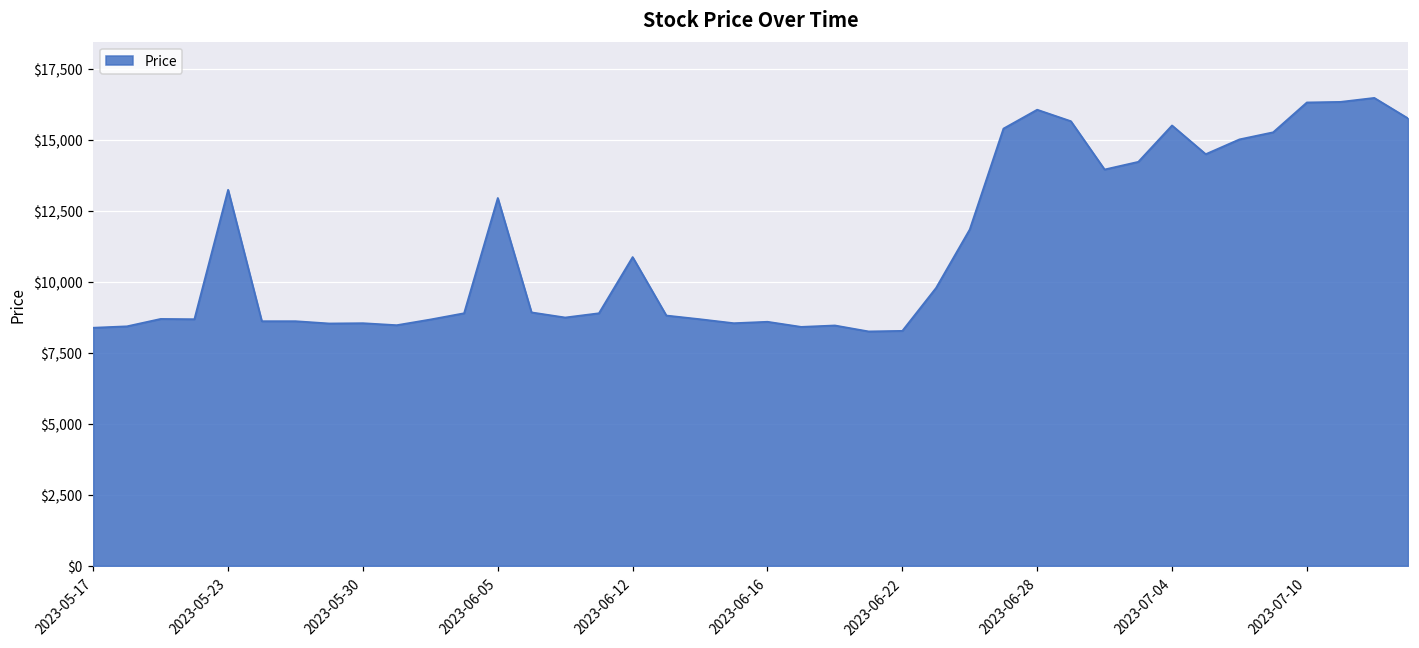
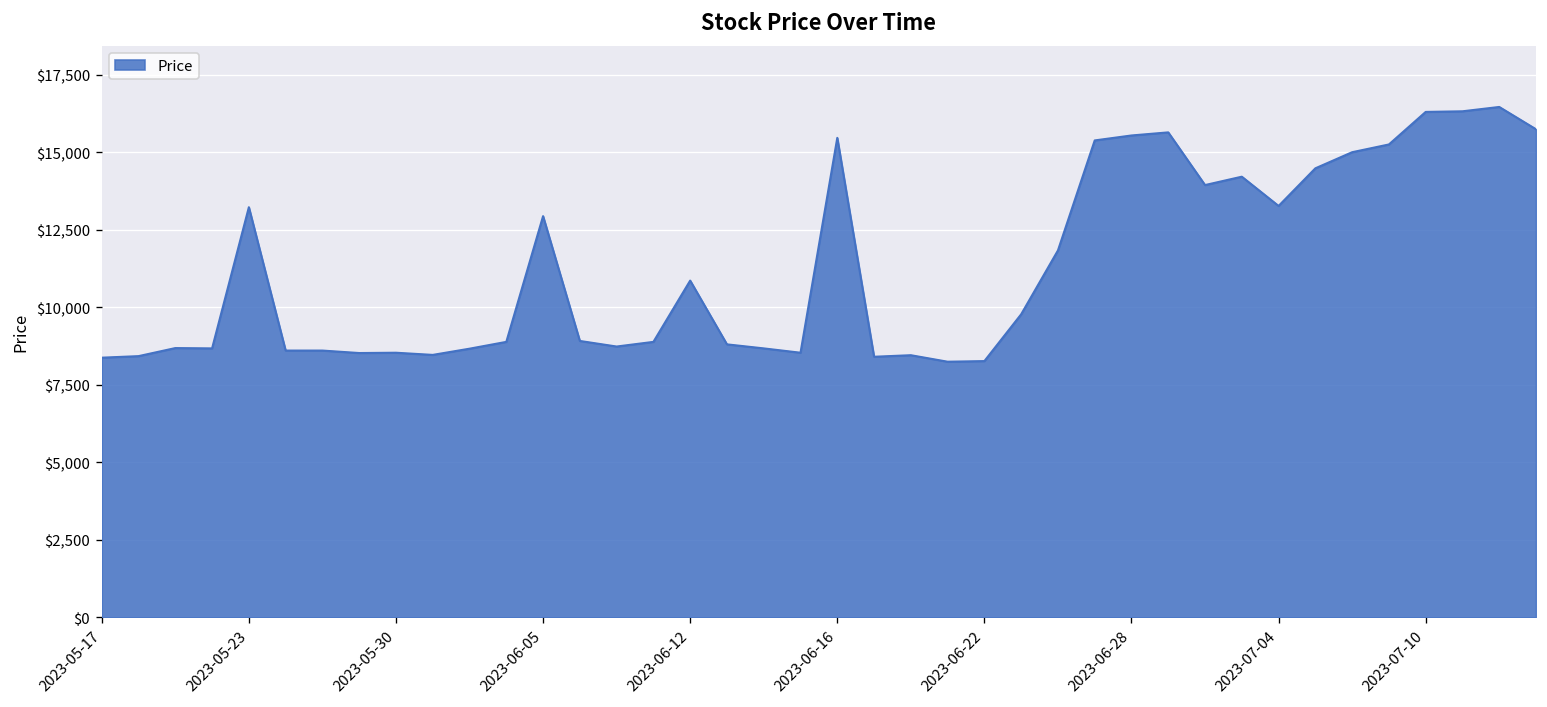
2023-06-16: $8,600 -> $15,500
2023-06-28: $16,100 -> $15,600
2023-07-04: $15,500 -> $13,300
